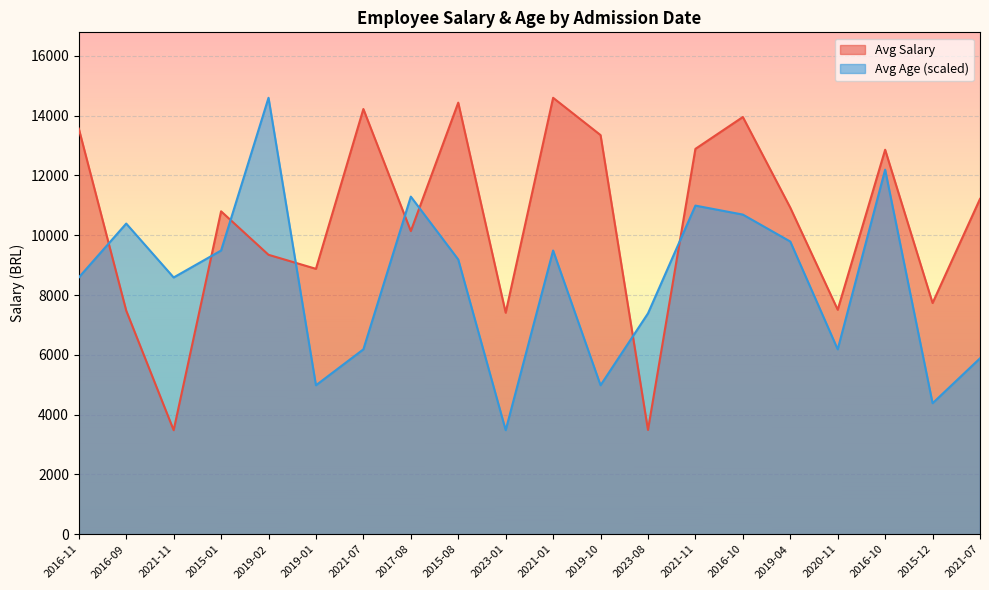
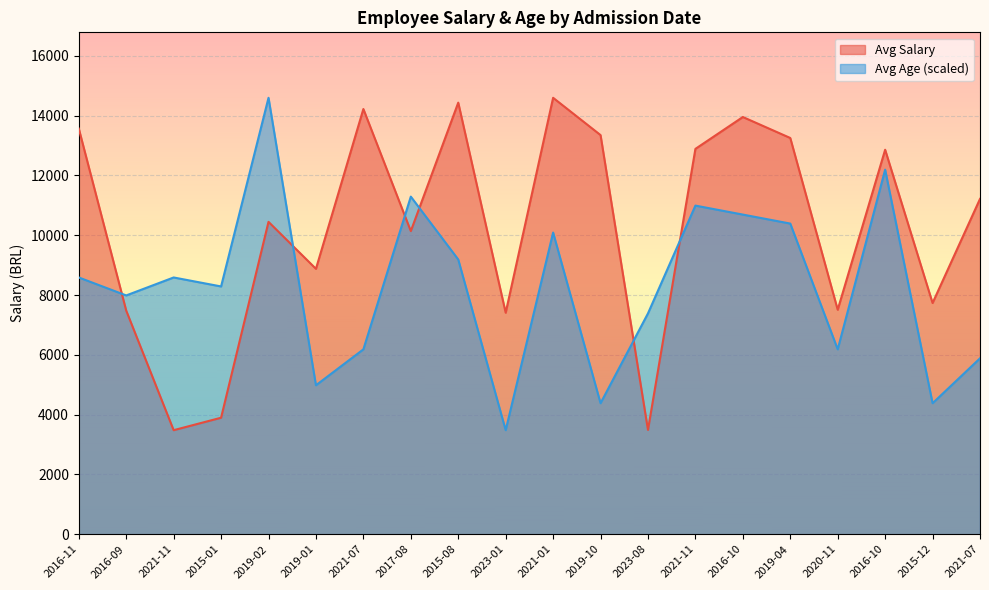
Avg Age (scaled), 2016-09: 10400 -> 8000
Avg Salary, 2015-01: 10800 -> 3900
Avg Age (scaled), 2015-01: 9500 -> 8300
Avg Salary, 2019-02: 9300 -> 10400
Avg Age (scaled), 2021-01: 9500 -> 10100
Avg Age (scaled), 2019-10: 5000 -> 4400
Avg Salary, 2019-04: 10900 -> 13300
Avg Age (scaled), 2019-04: 9800 -> 10400
